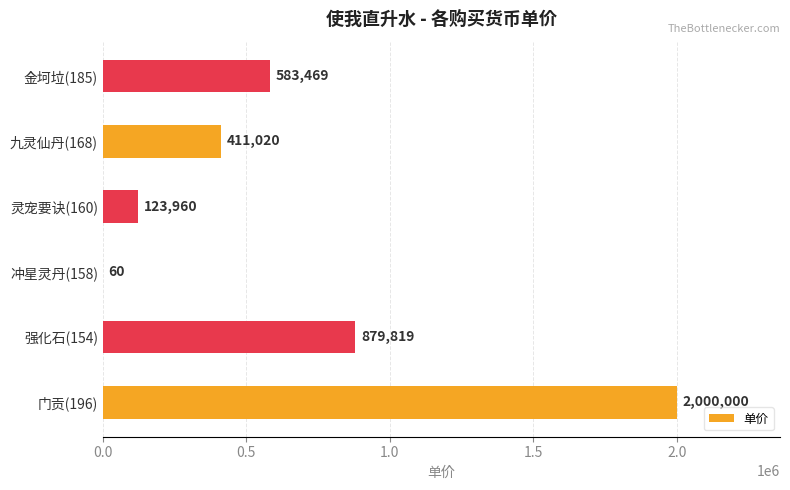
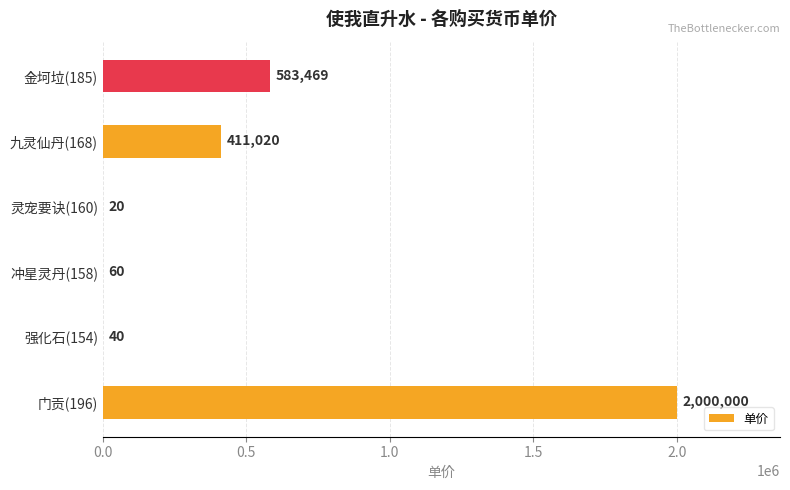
灵宠要诀(160): 123,960 -> 20
强化石(154): 879,819 -> 40
